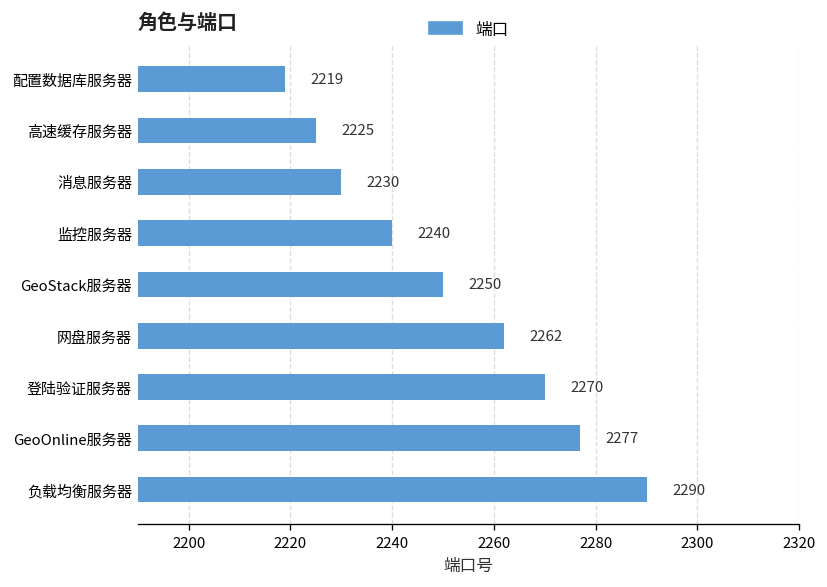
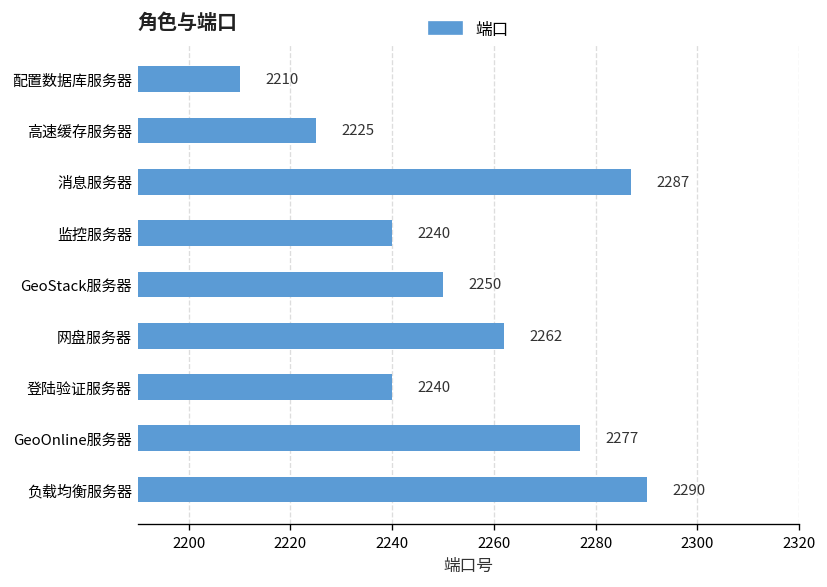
配置数据库服务器: 2219 -> 2210
消息服务器: 2230 -> 2287
登陆验证服务器: 2270 -> 2240
